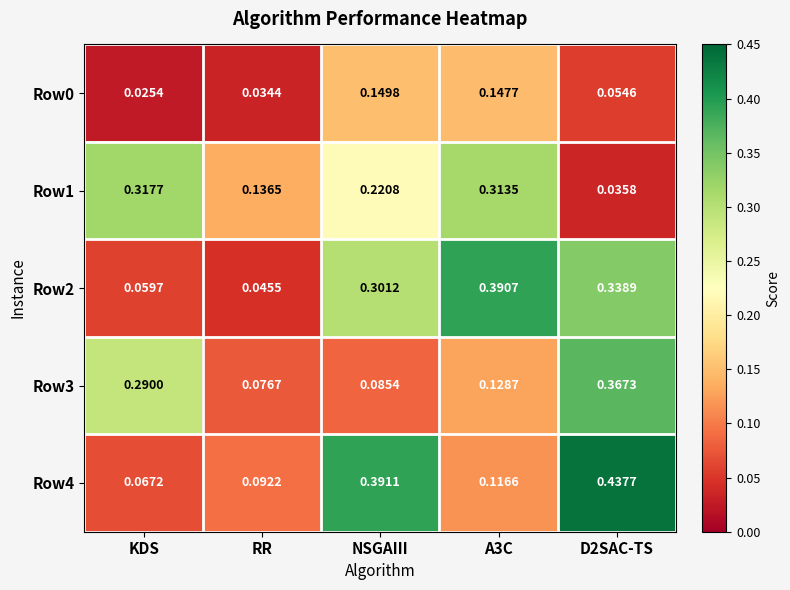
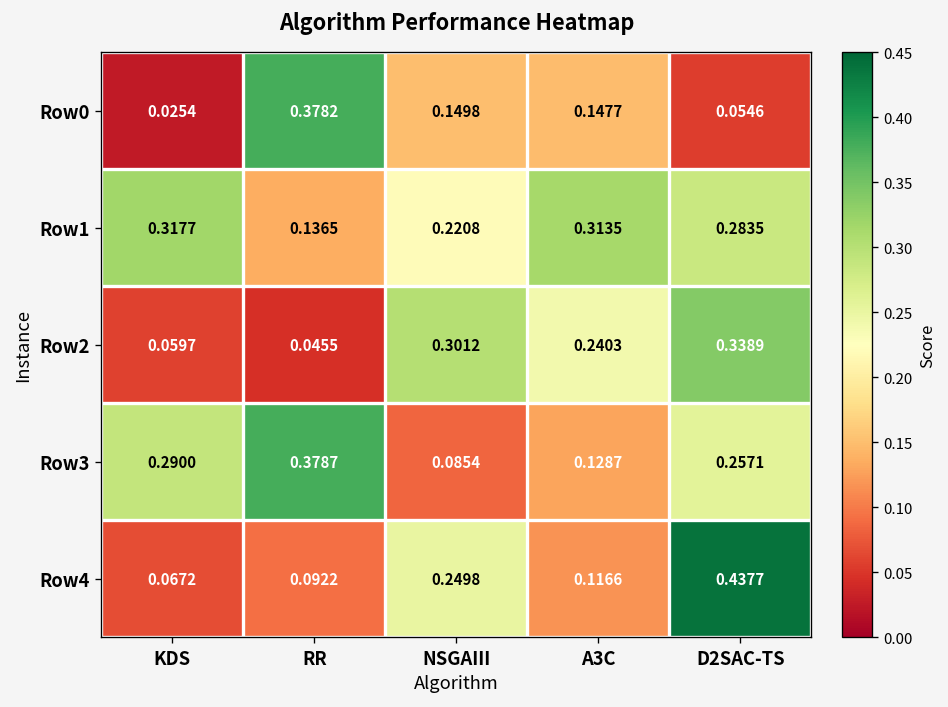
Row0, RR: 0.0344 -> 0.3782
Row1, D2SAC-TS: 0.0358 -> 0.2835
Row2, A3C: 0.3907 -> 0.2403
Row3, RR: 0.0767 -> 0.3787
Row3, D2SAC-TS: 0.3673 -> 0.2571
Row4, NSGAIII: 0.3911 -> 0.2498
